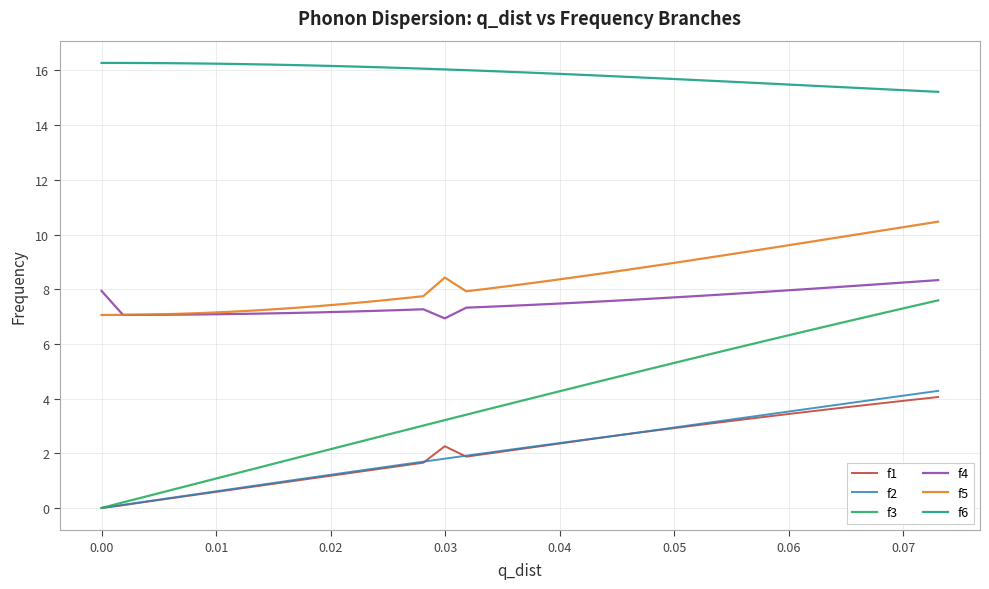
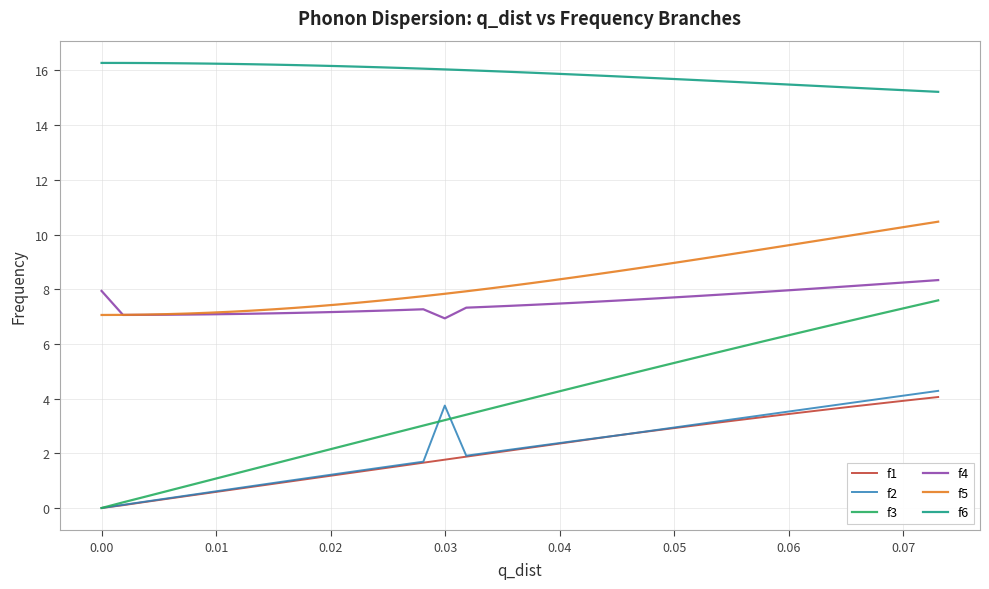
f1, 0.03: 2.3 -> 1.8
f2, 0.03: 1.8 -> 3.7
f5, 0.03: 8.4 -> 7.8
